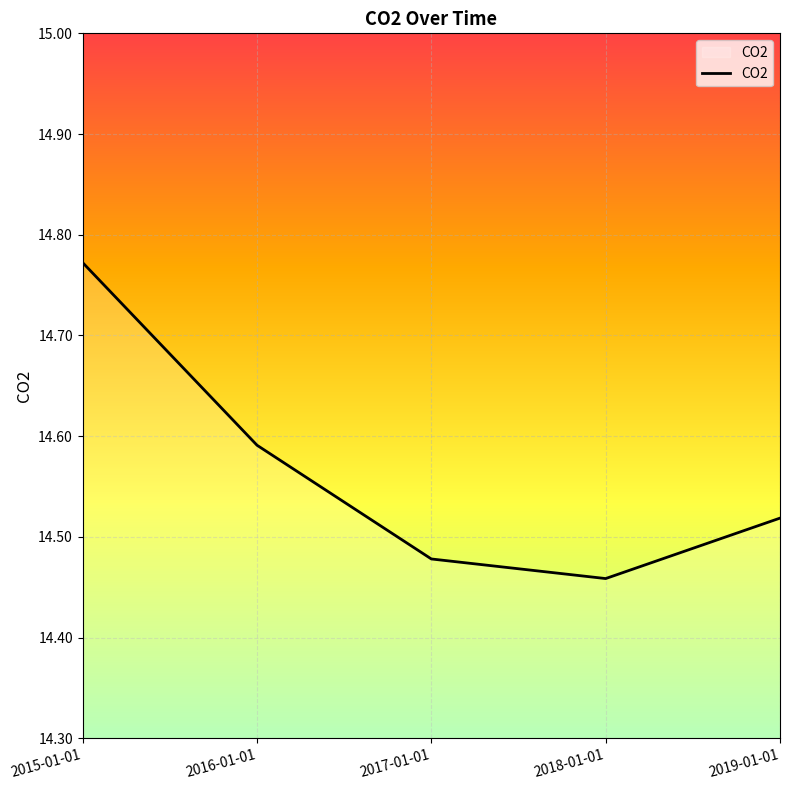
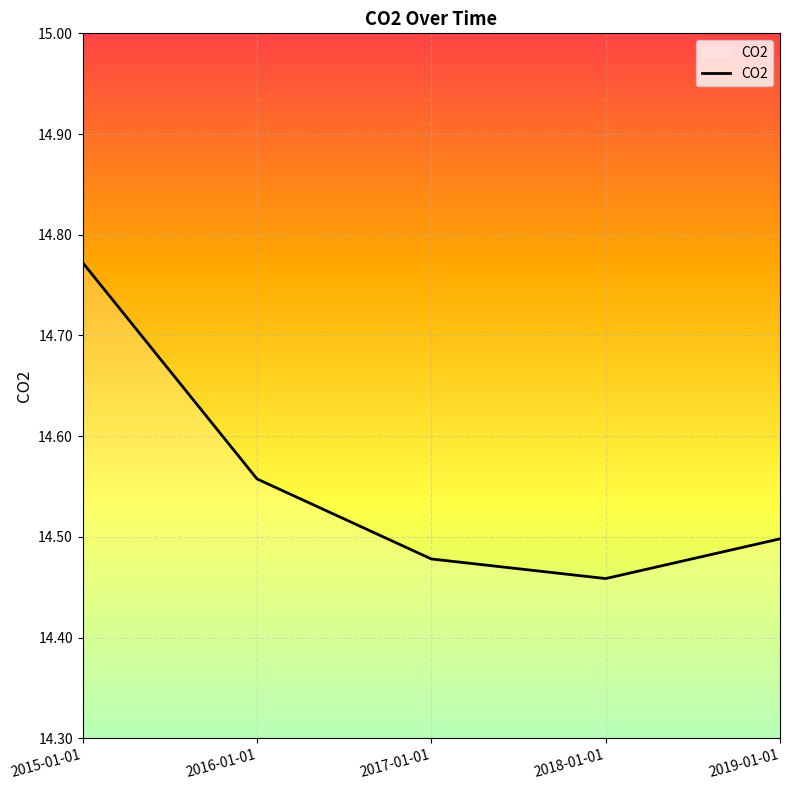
2016-01-01: 14.591 -> 14.558
2019-01-01: 14.519 -> 14.498
